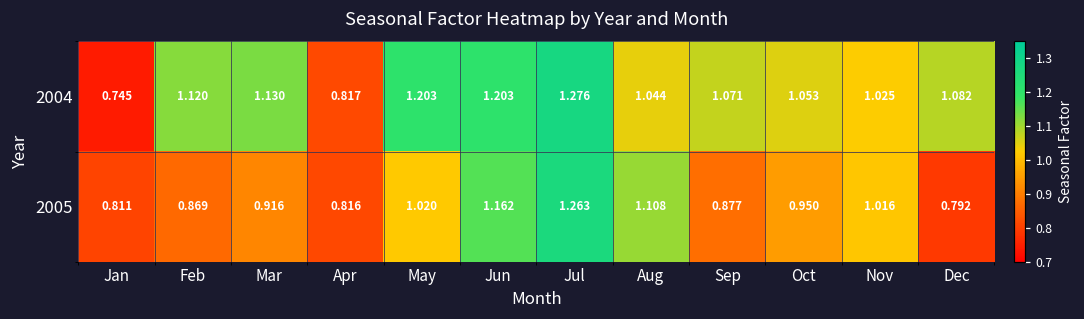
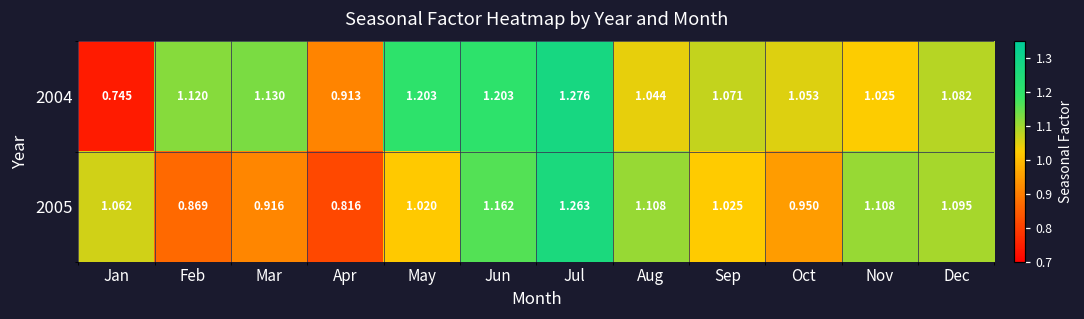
2004, Apr: 0.817 -> 0.913
2005, Jan: 0.811 -> 1.062
2005, Sep: 0.877 -> 1.025
2005, Nov: 1.016 -> 1.108
2005, Dec: 0.792 -> 1.095
